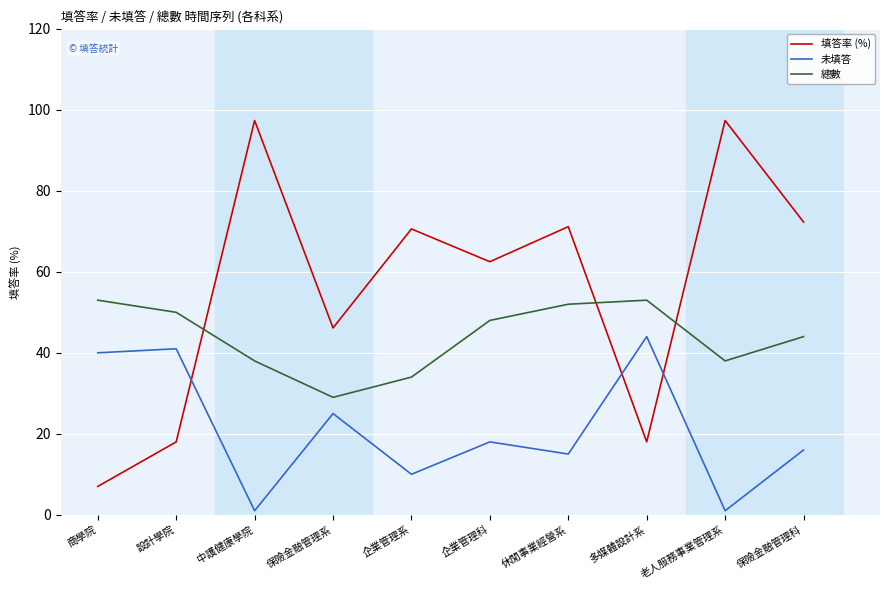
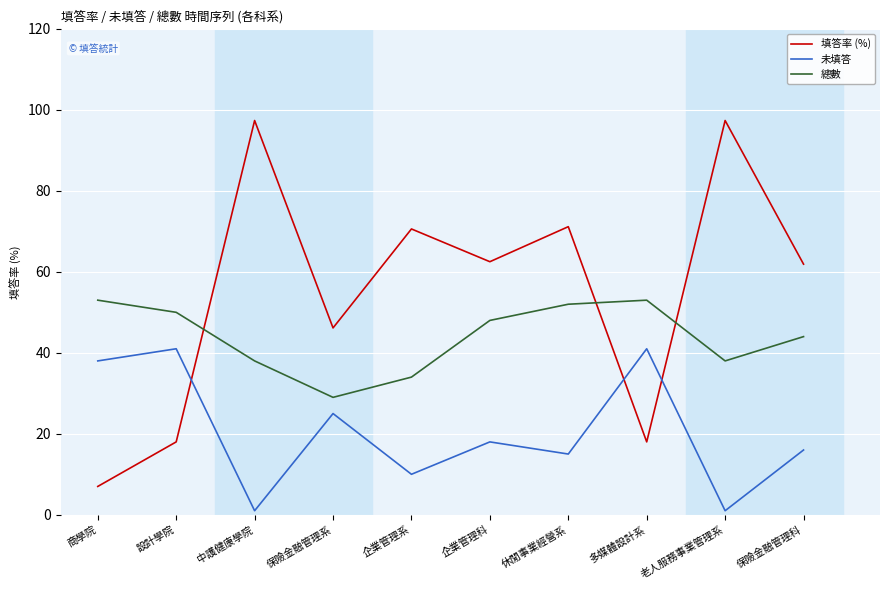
未填答, 商學院: 40 -> 38
未填答, 多媒體設計系: 44 -> 41
填答率 (%), 保險金融管理科: 72 -> 62
